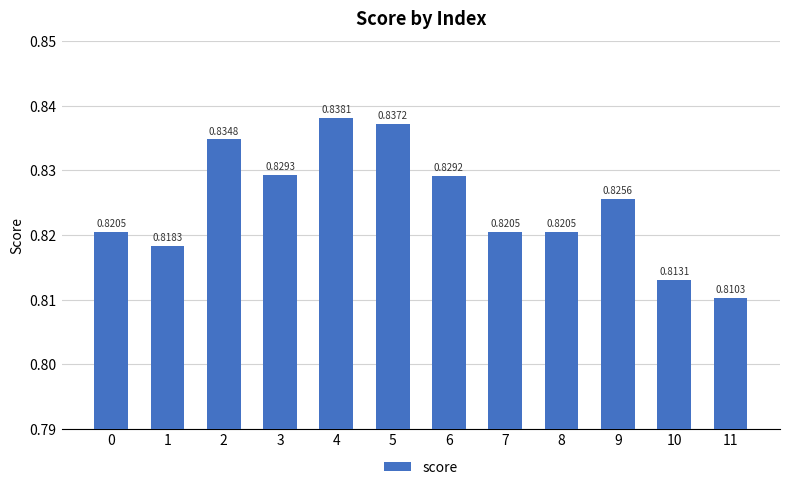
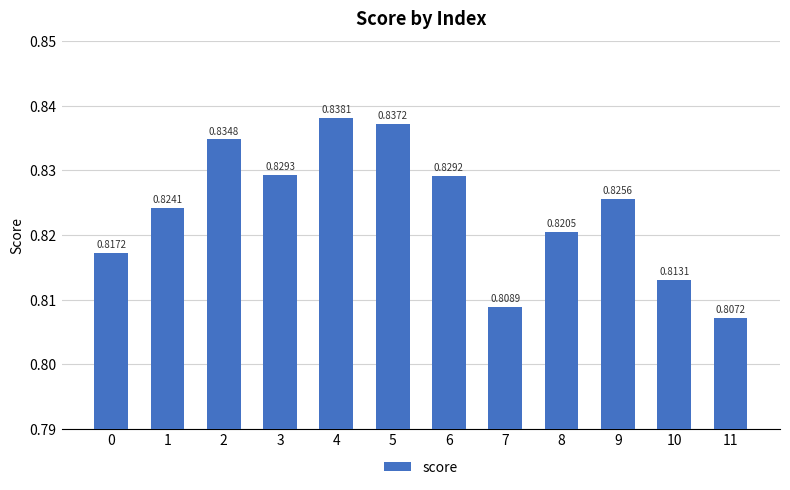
0: 0.8205 -> 0.8172
1: 0.8183 -> 0.8241
7: 0.8205 -> 0.8089
11: 0.8103 -> 0.8072
